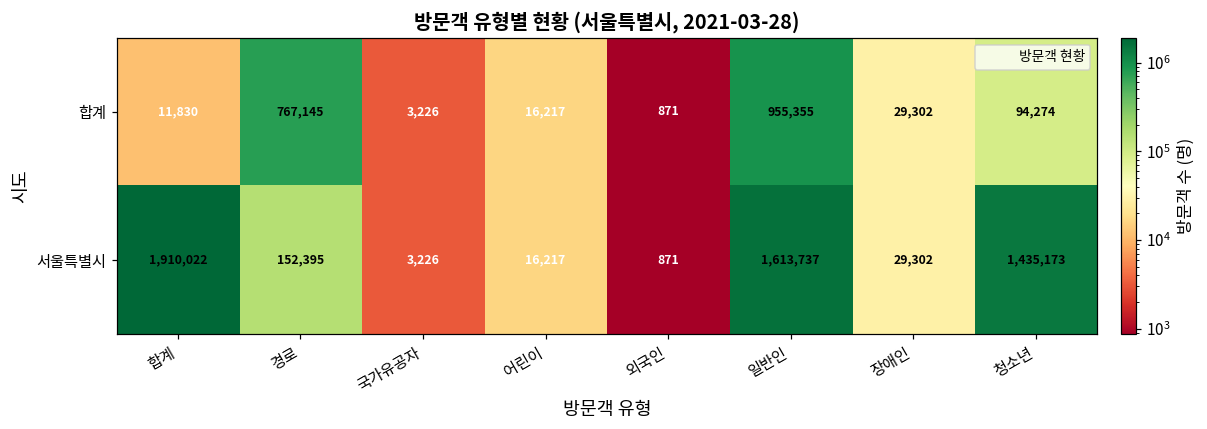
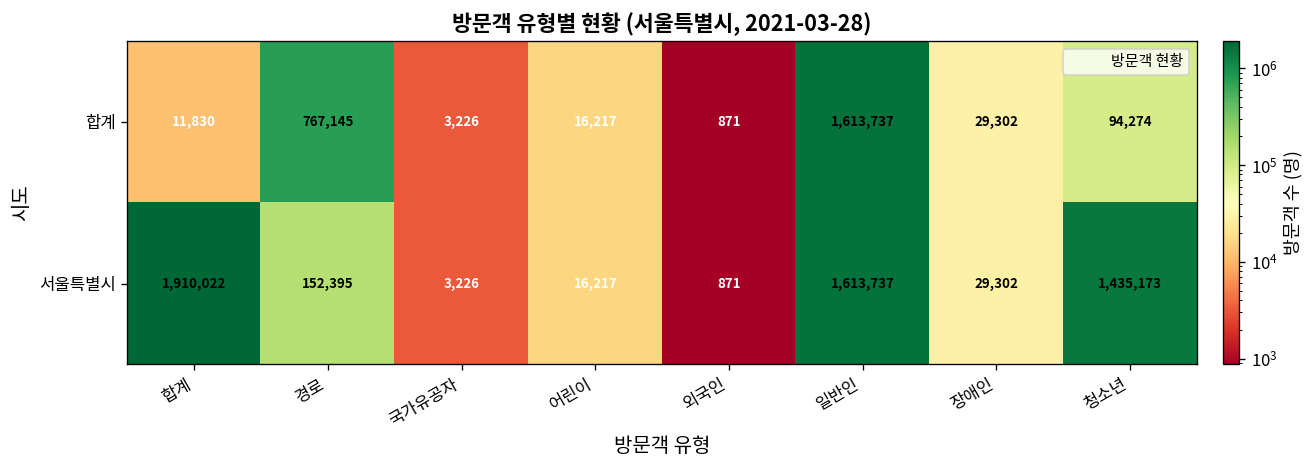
합계, 일반인: 955,355 -> 1,613,737
